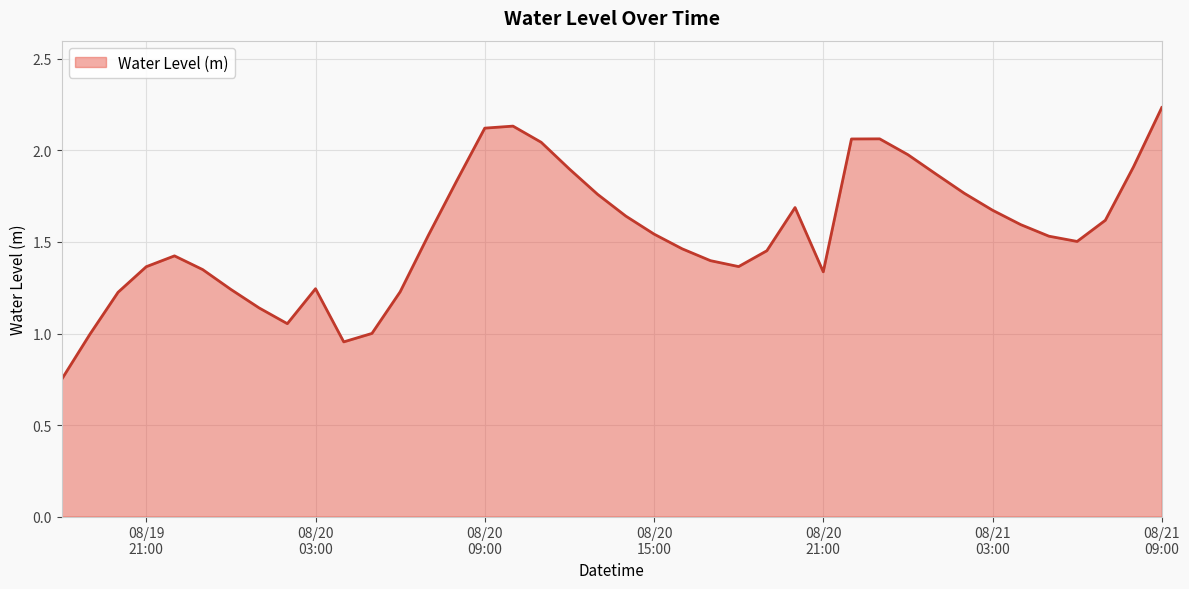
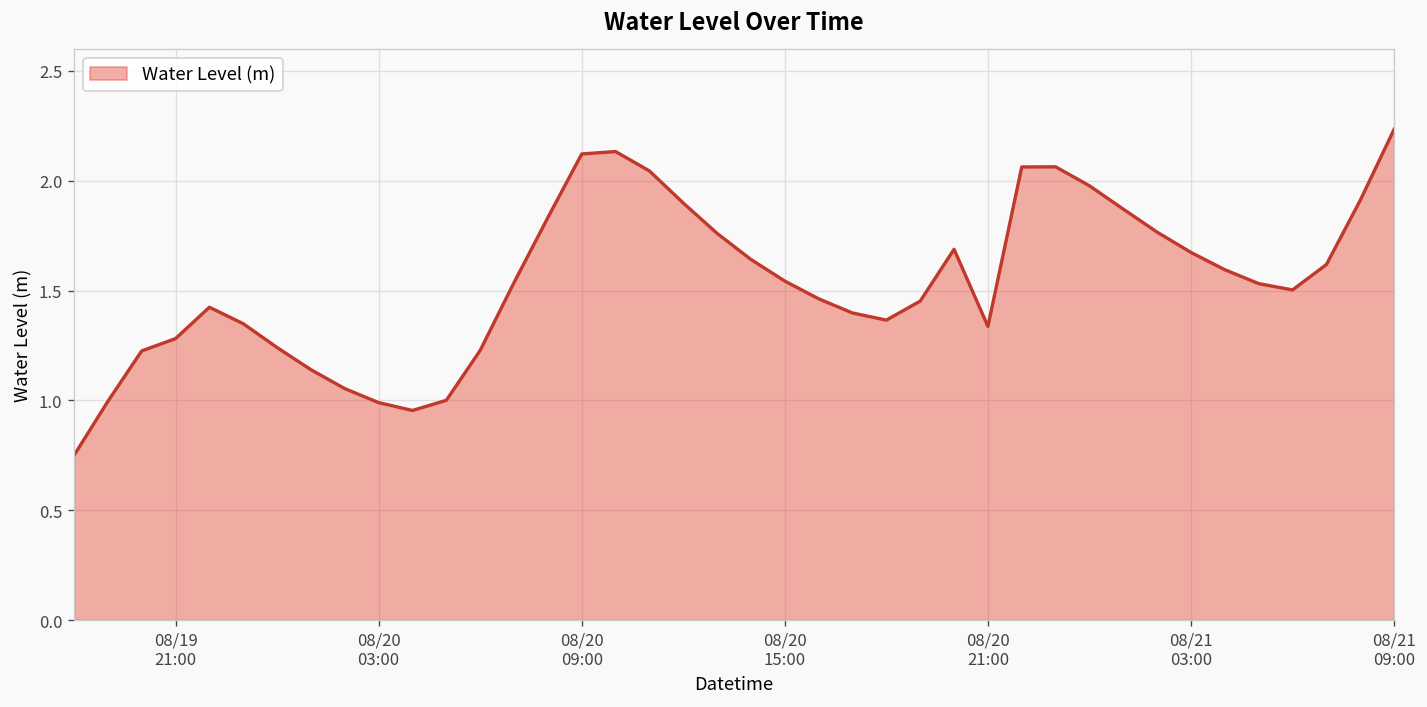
08/19 21:00: 1.37 -> 1.28
08/20 03:00: 1.24 -> 0.99
